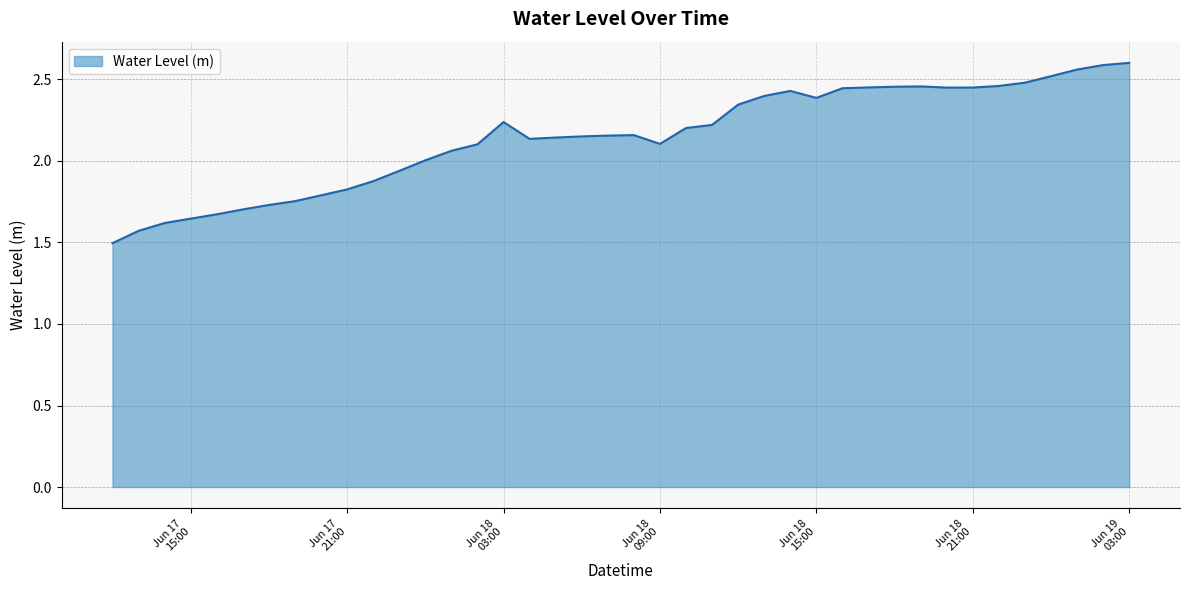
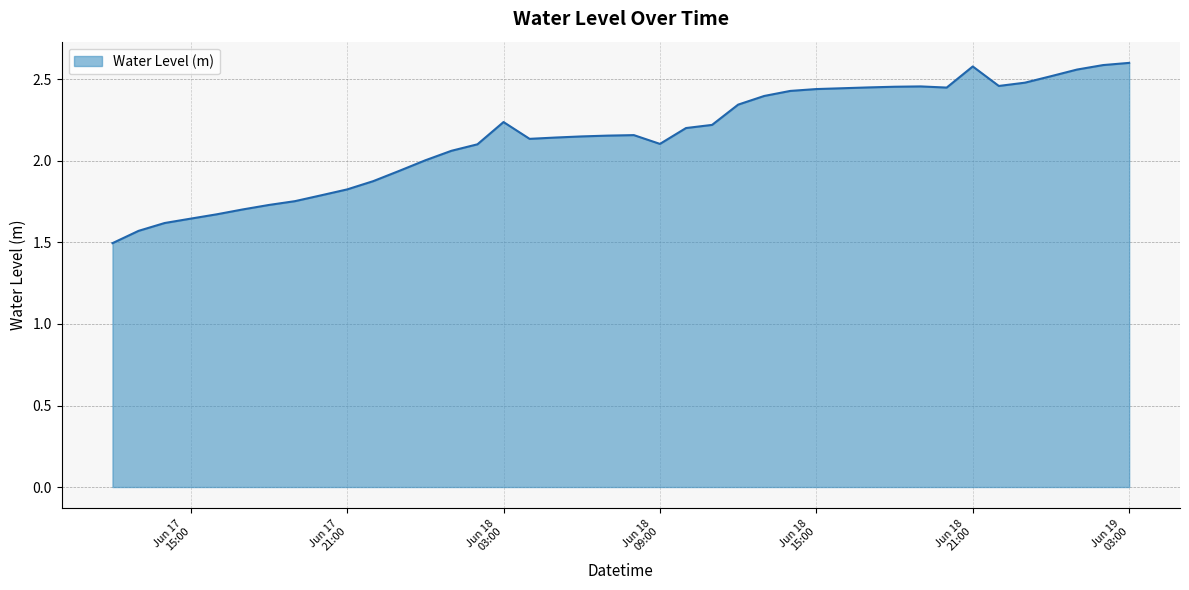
Jun 18 15:00: 2.39 -> 2.44
Jun 18 21:00: 2.45 -> 2.58
